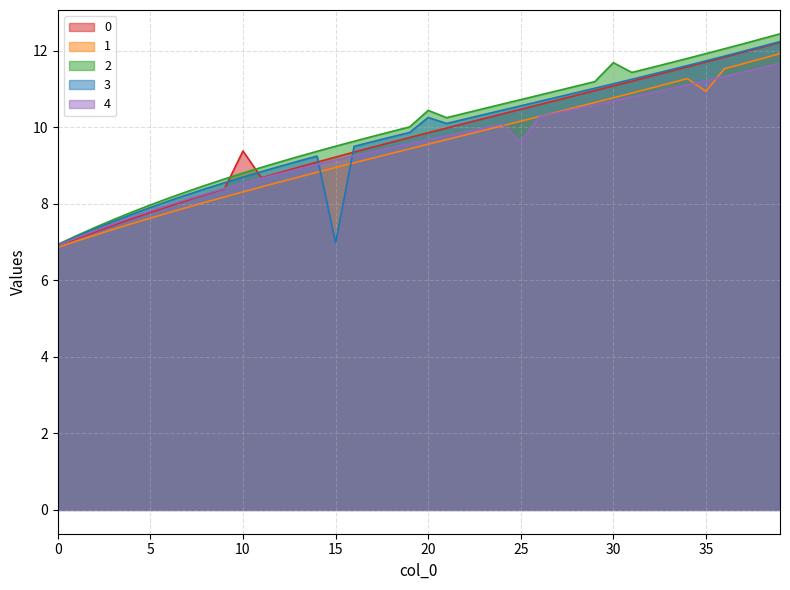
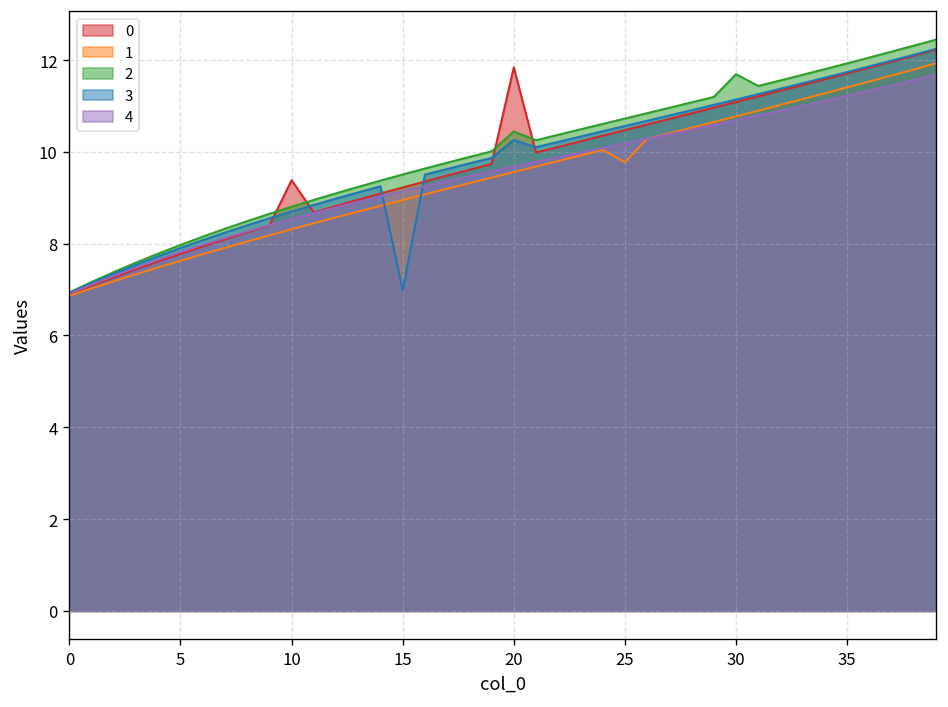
0, 20: 9.9 -> 11.8
1, 25: 10.2 -> 9.8
4, 25: 9.6 -> 10.2
1, 35: 10.9 -> 11.4
